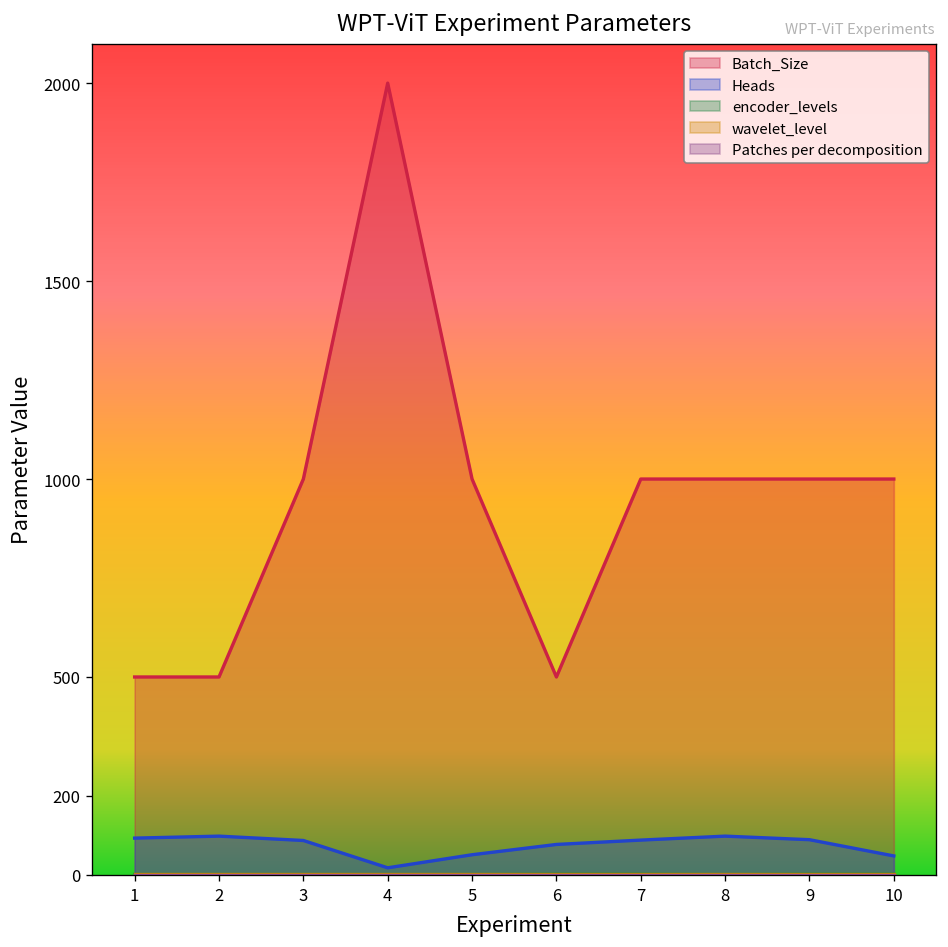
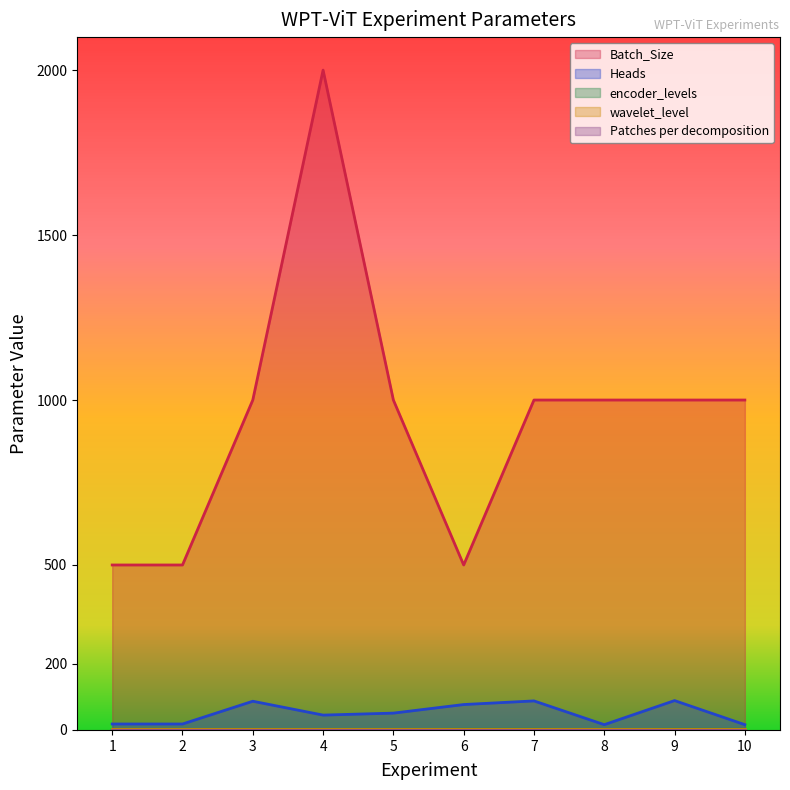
Heads, 1: 90 -> 20
Heads, 2: 100 -> 20
Heads, 4: 20 -> 50
Heads, 8: 100 -> 20
Heads, 10: 50 -> 20
